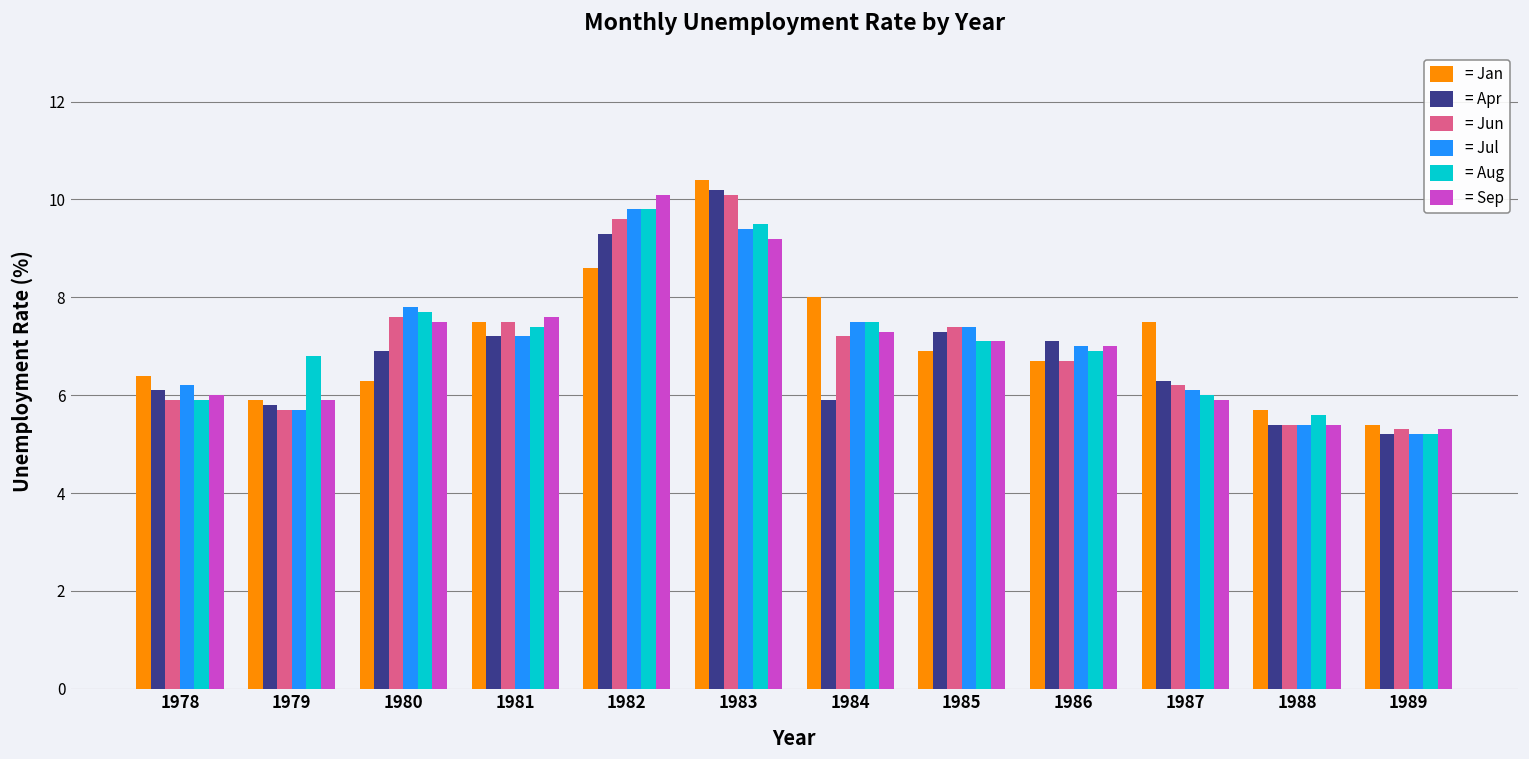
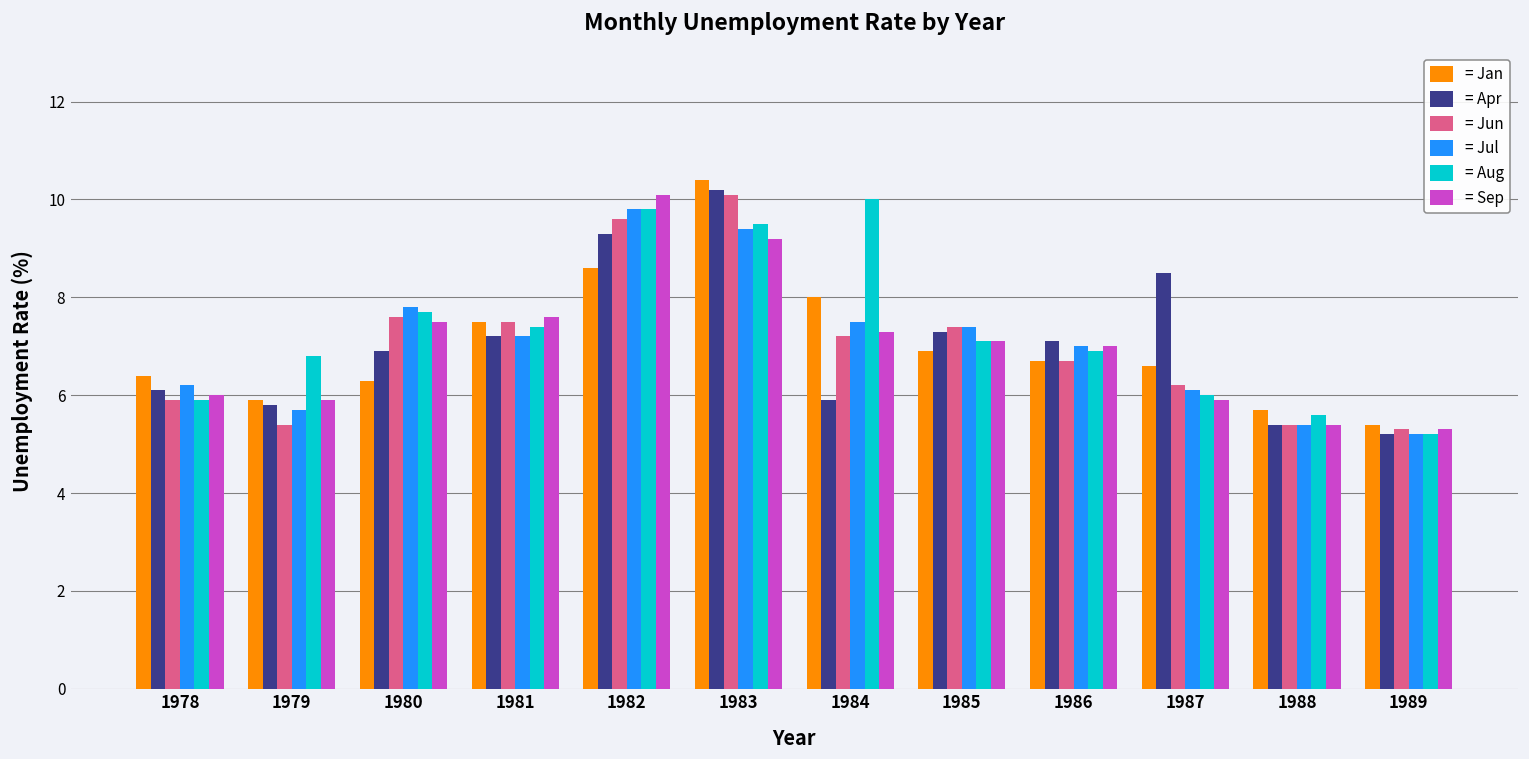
= Jun, 1979: 5.7 -> 5.4
= Aug, 1984: 7.5 -> 10.0
= Jan, 1987: 7.5 -> 6.6
= Apr, 1987: 6.3 -> 8.5
